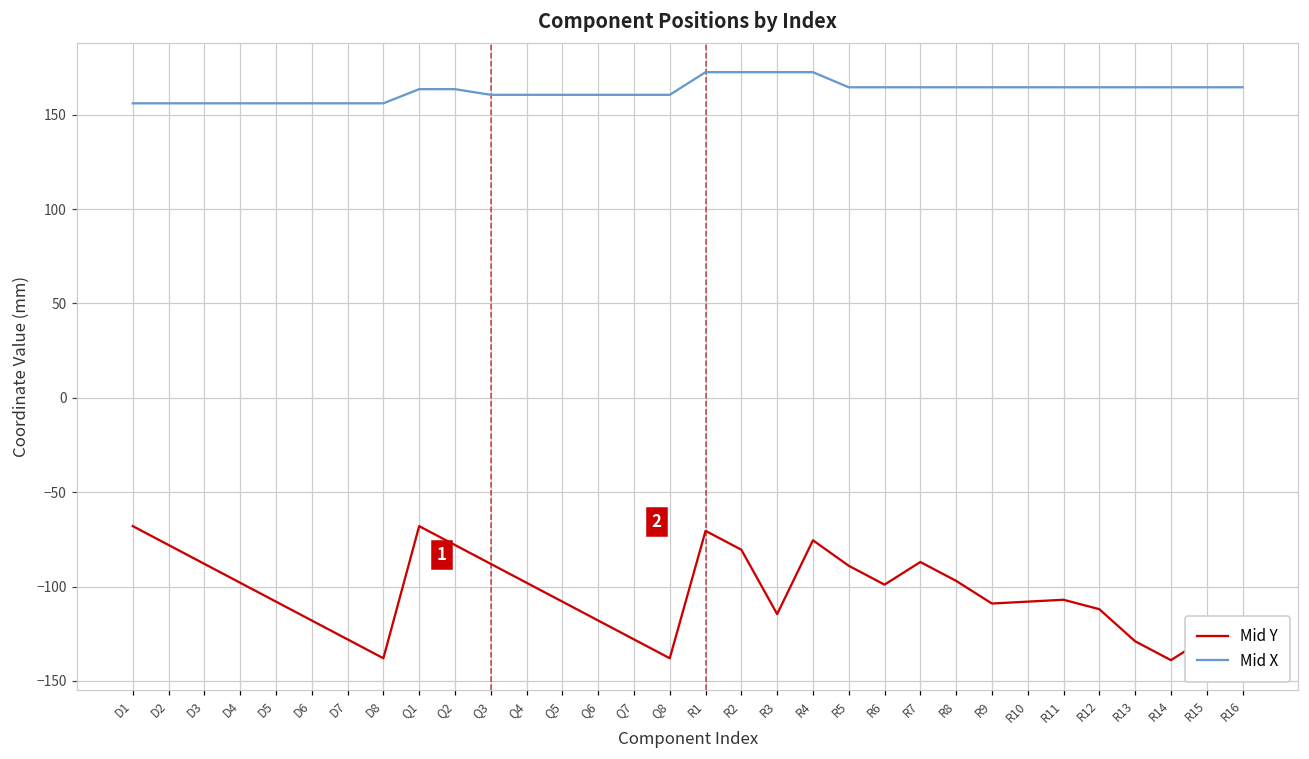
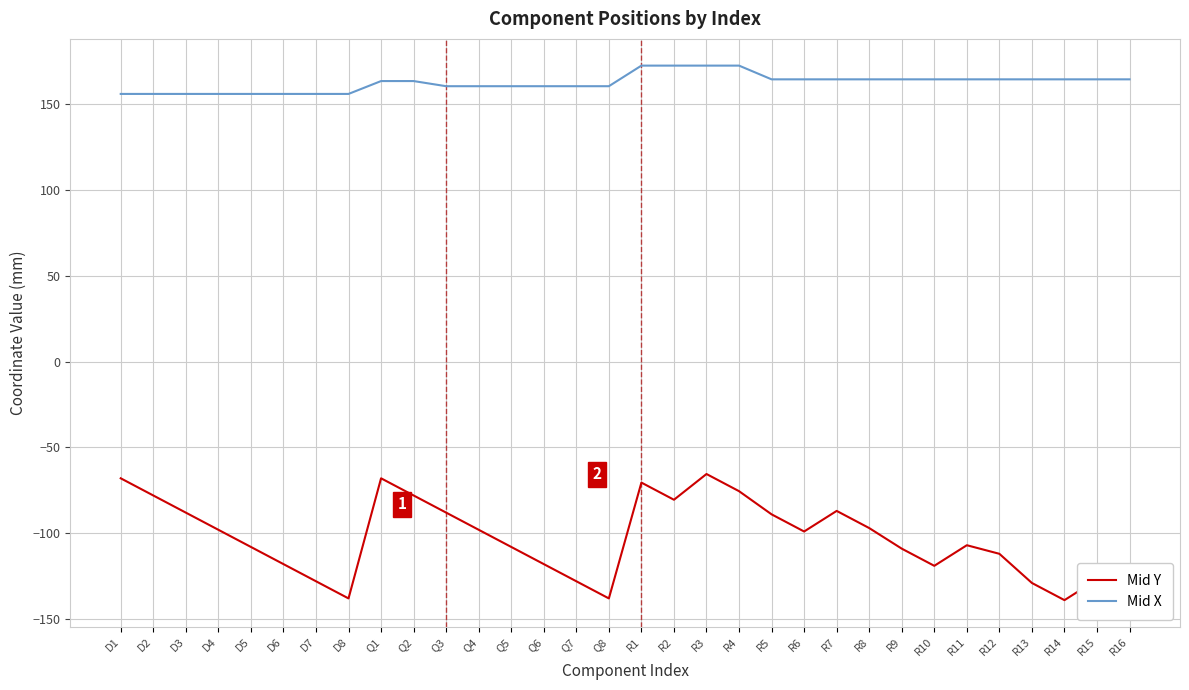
Mid Y, R3: -115 -> -66
Mid Y, R10: -108 -> -119
